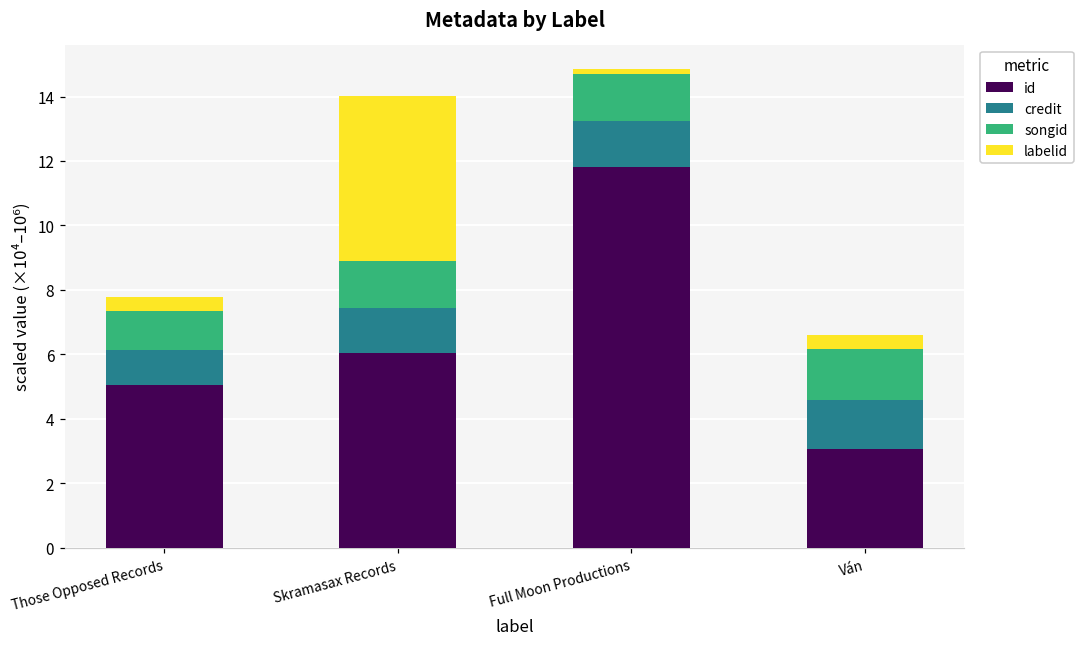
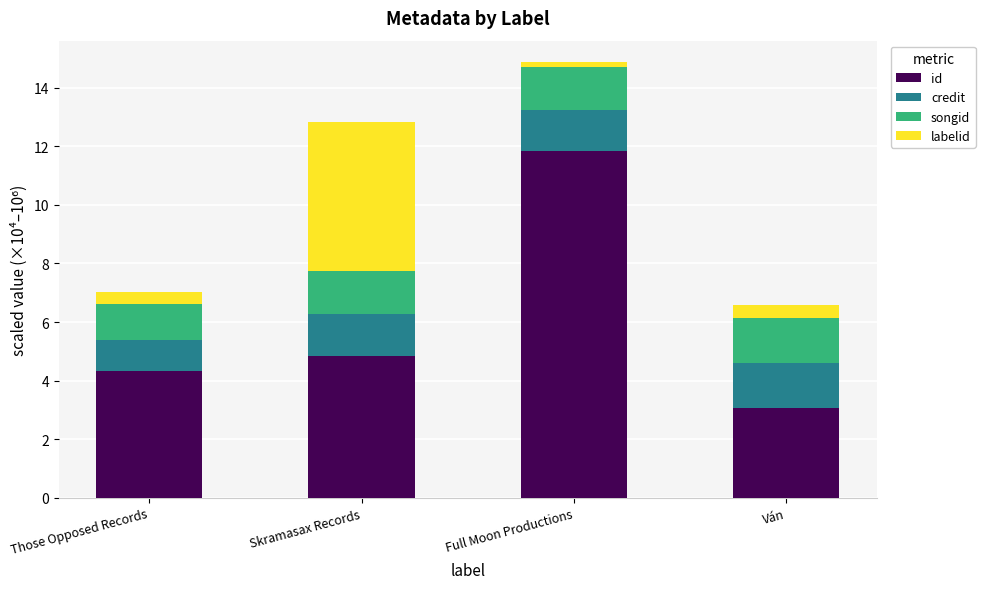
id, Those Opposed Records: 5.0 -> 4.3
id, Skramasax Records: 6.0 -> 4.9
